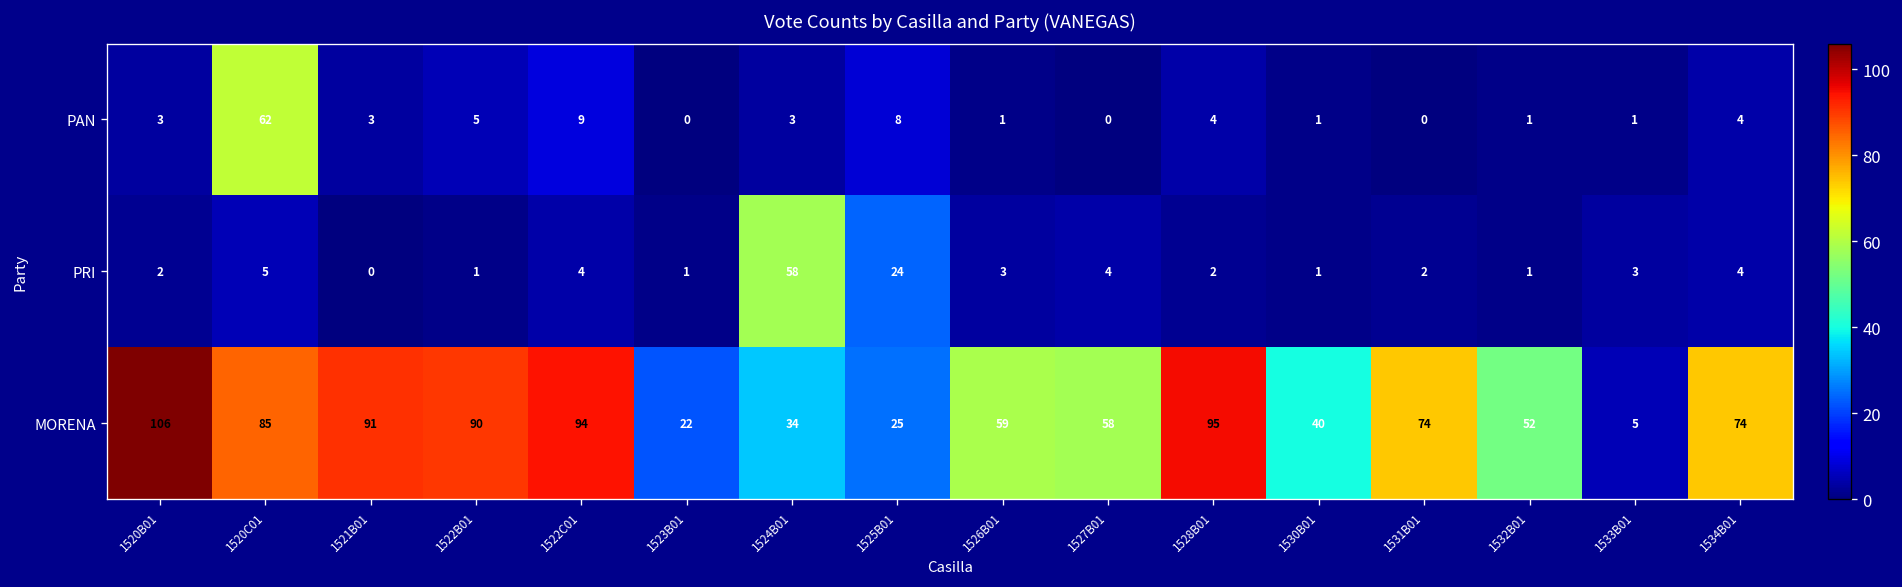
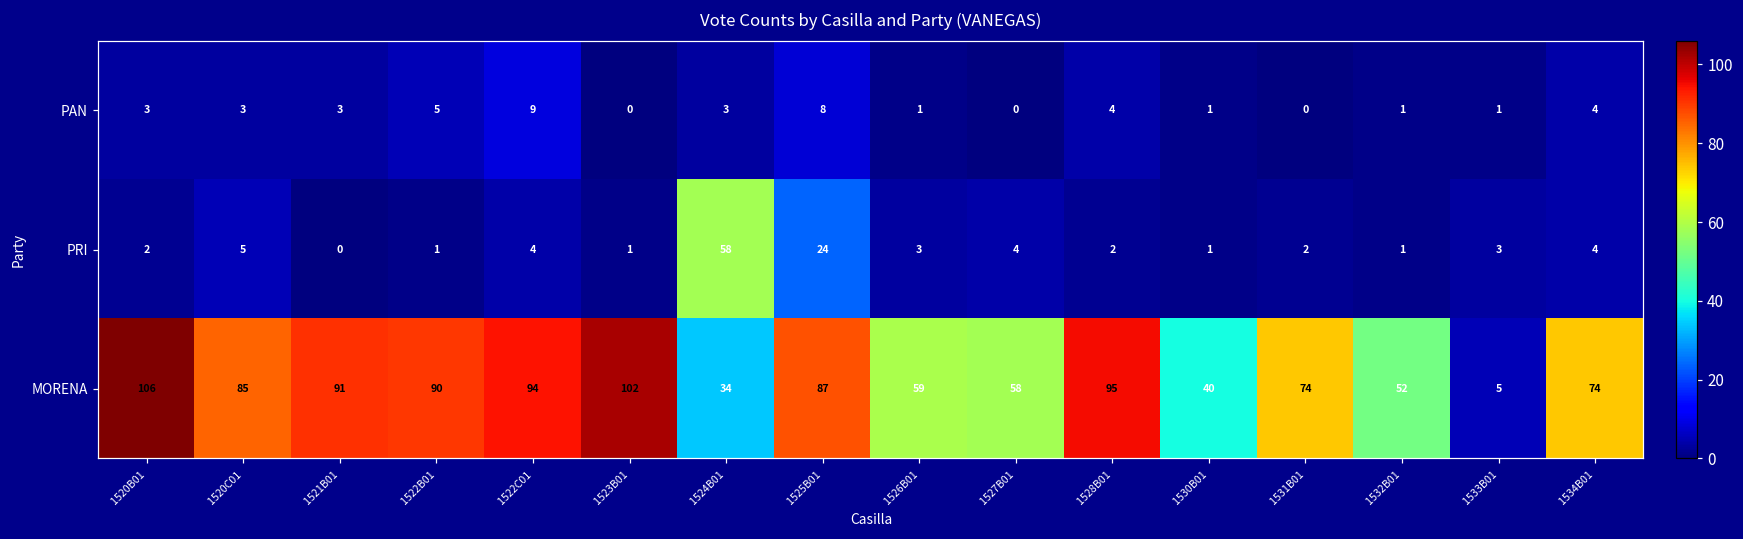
PAN, 1520C01: 62 -> 3
MORENA, 1523B01: 22 -> 102
MORENA, 1525B01: 25 -> 87
